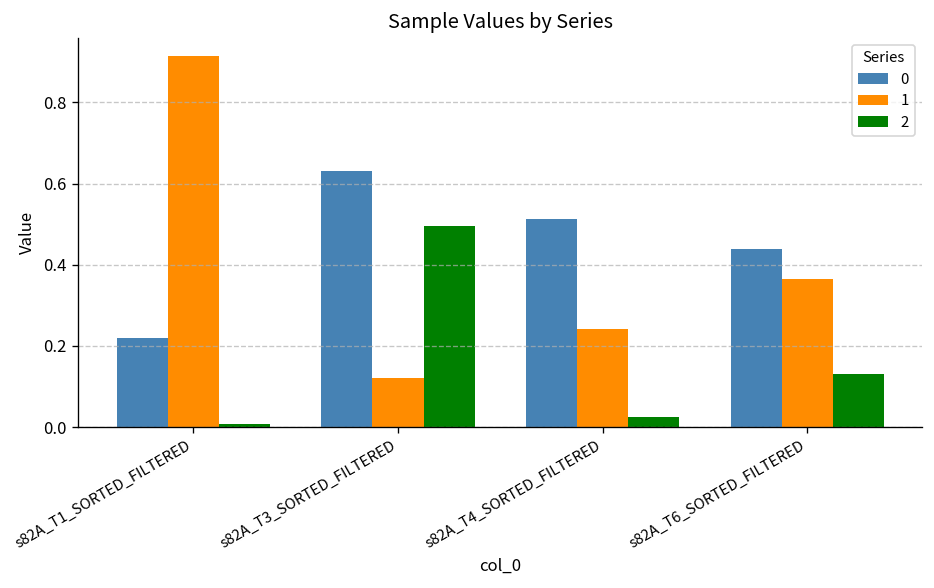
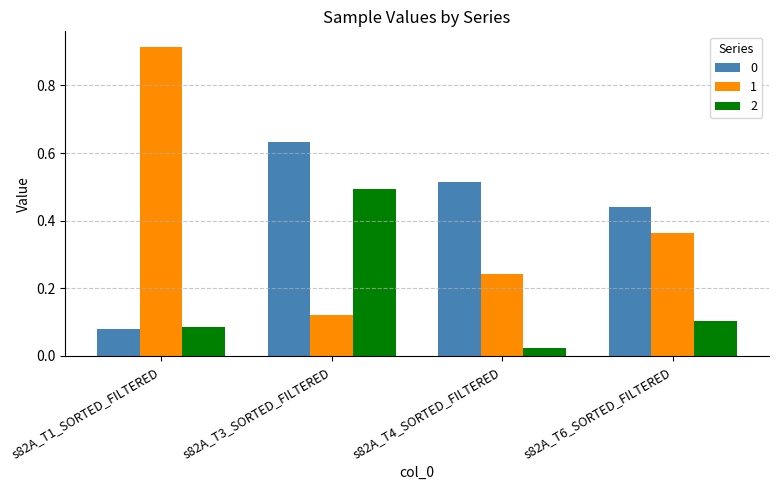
0, s82A_T1_SORTED_FILTERED: 0.22 -> 0.08
2, s82A_T1_SORTED_FILTERED: 0.01 -> 0.09
2, s82A_T6_SORTED_FILTERED: 0.13 -> 0.10
